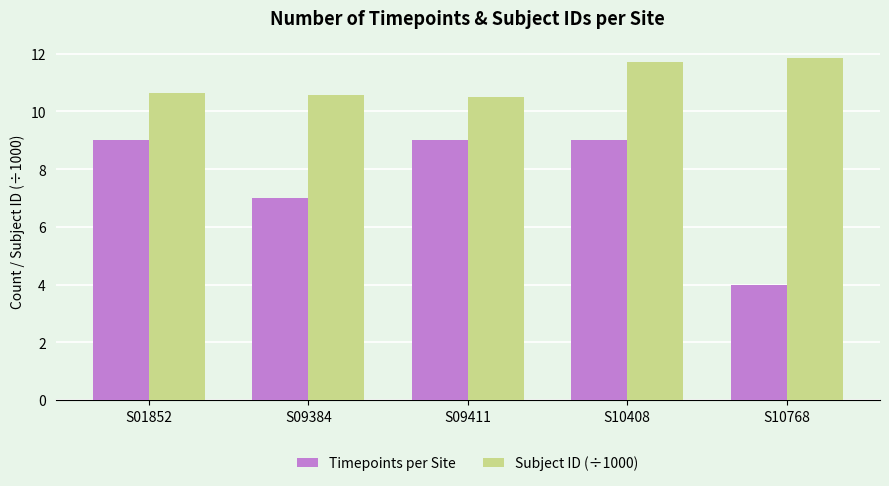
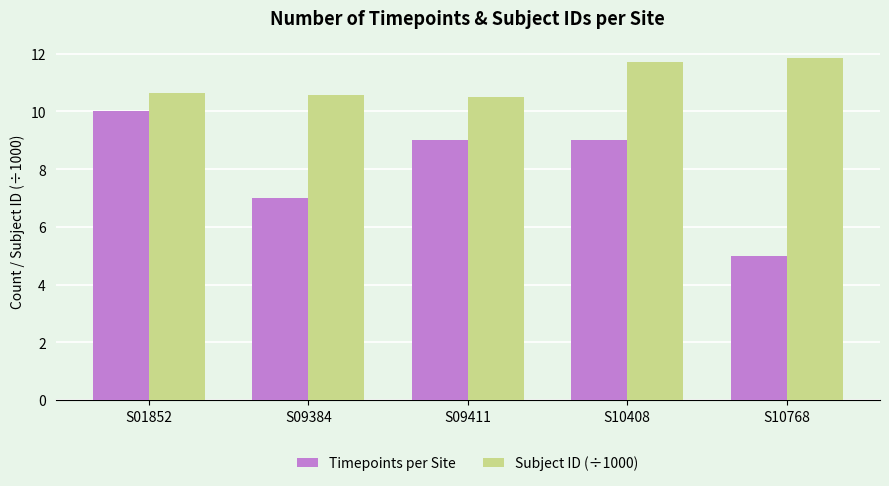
Timepoints per Site, S01852: 9 -> 10
Timepoints per Site, S10768: 4 -> 5
